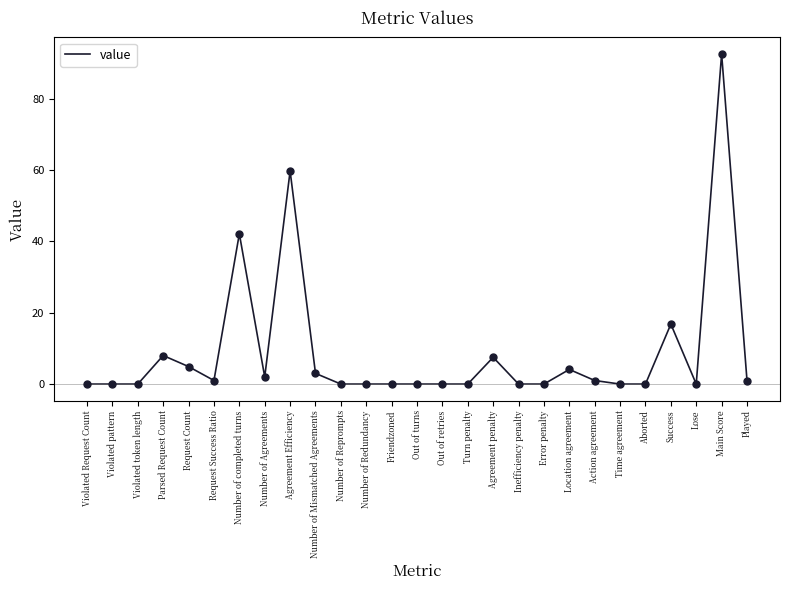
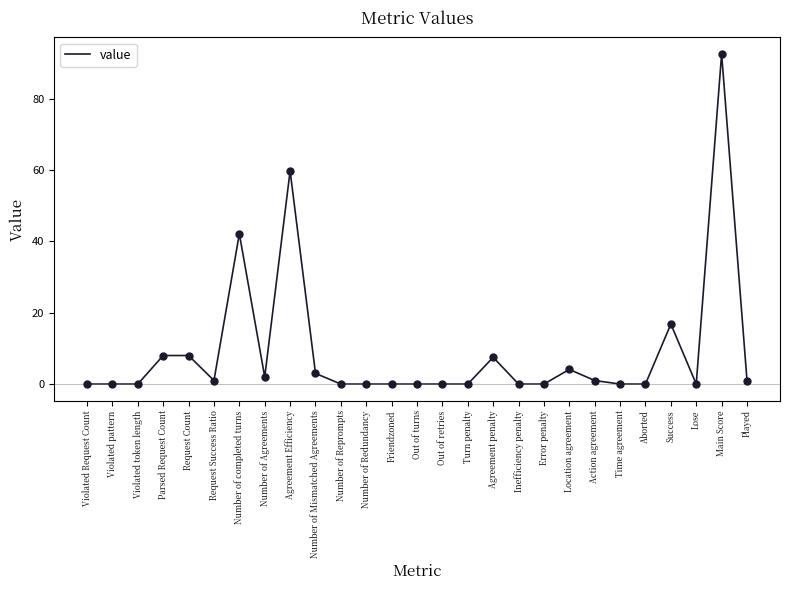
Request Count: 5 -> 8
